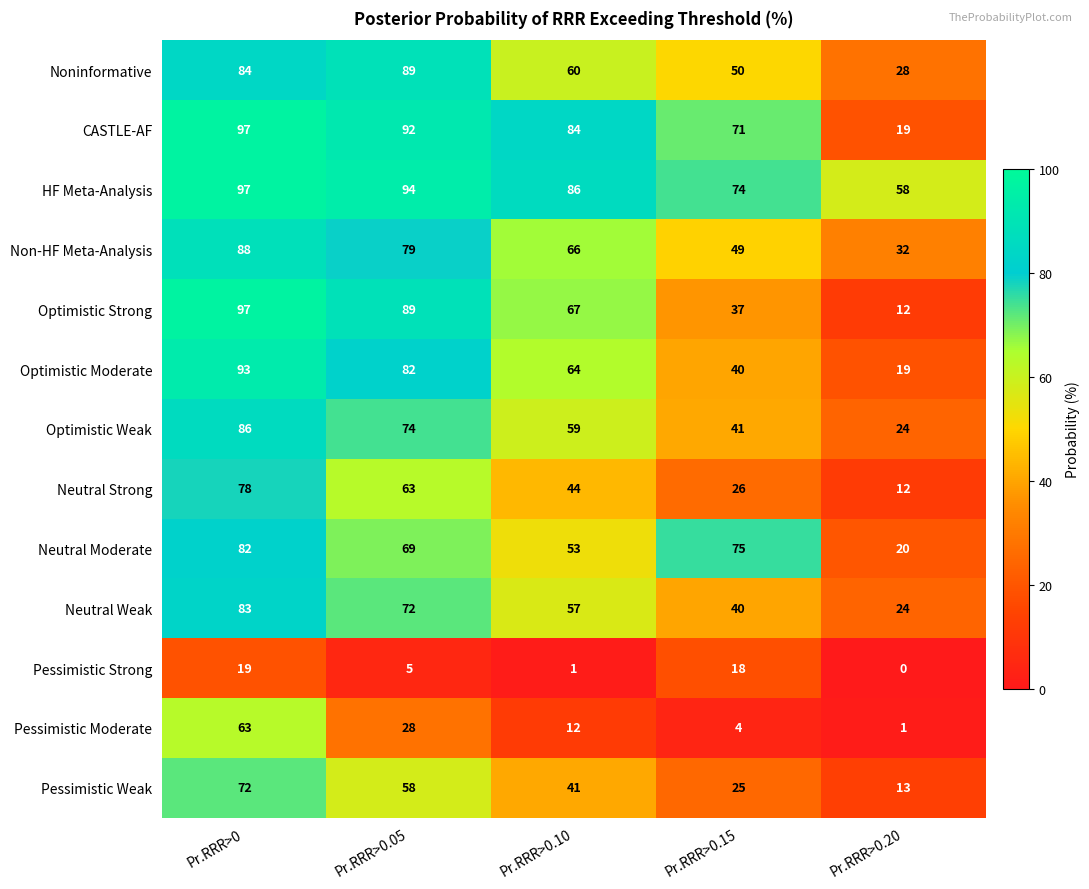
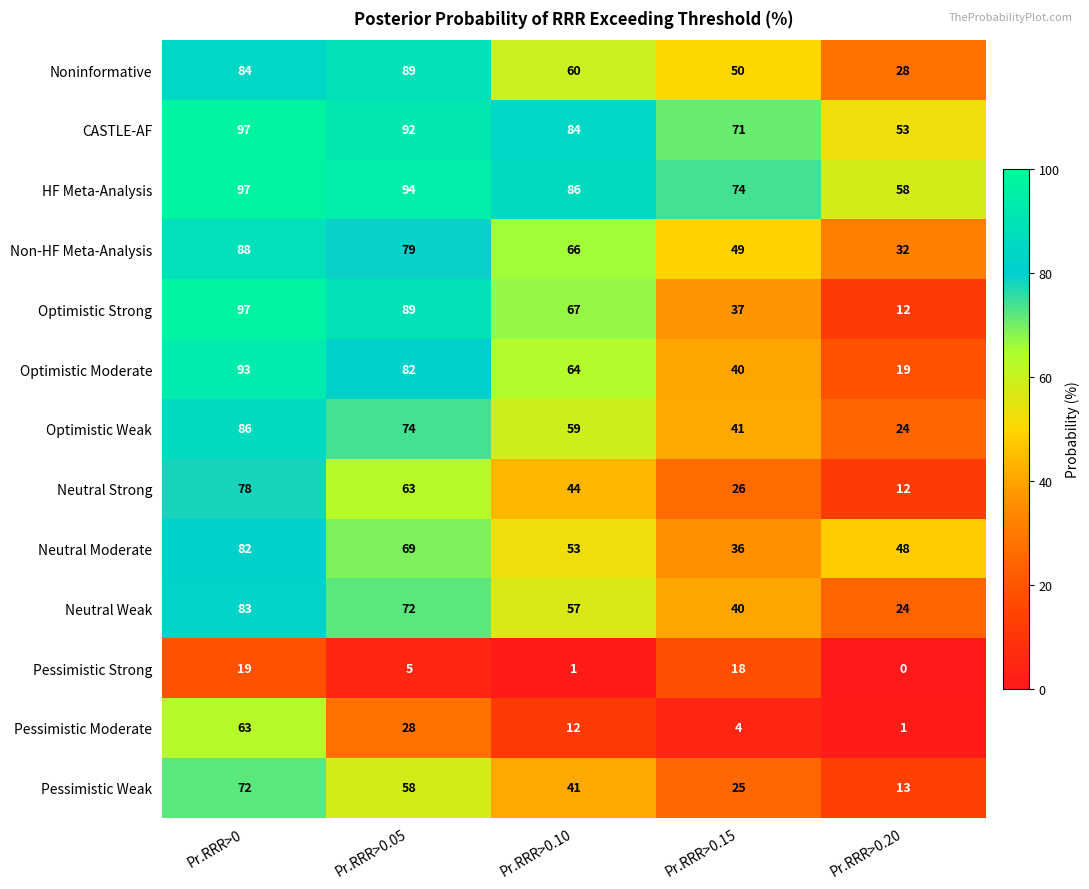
CASTLE-AF, Pr.RRR>0.20: 19 -> 53
Neutral Moderate, Pr.RRR>0.15: 75 -> 36
Neutral Moderate, Pr.RRR>0.20: 20 -> 48
